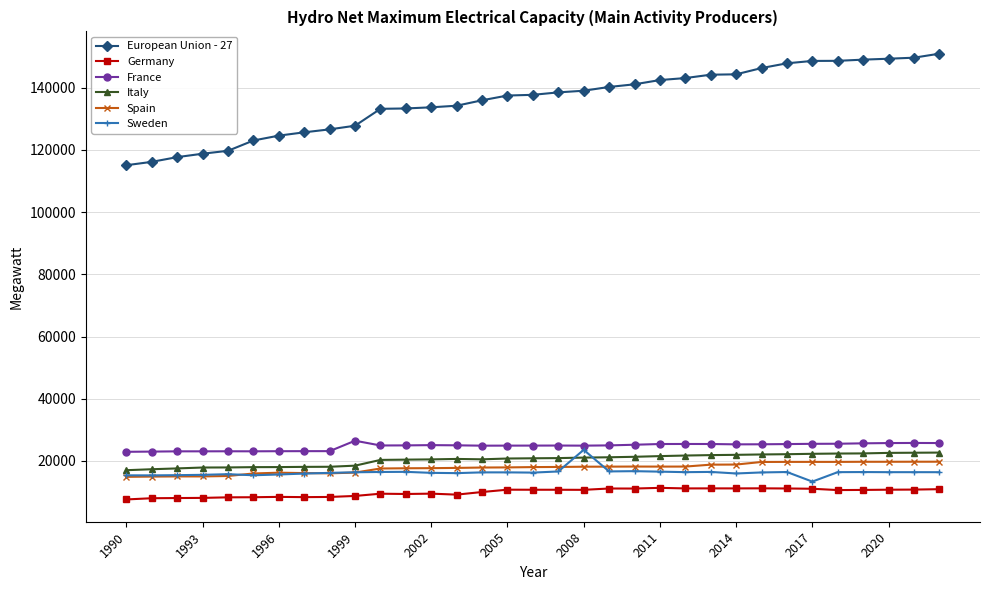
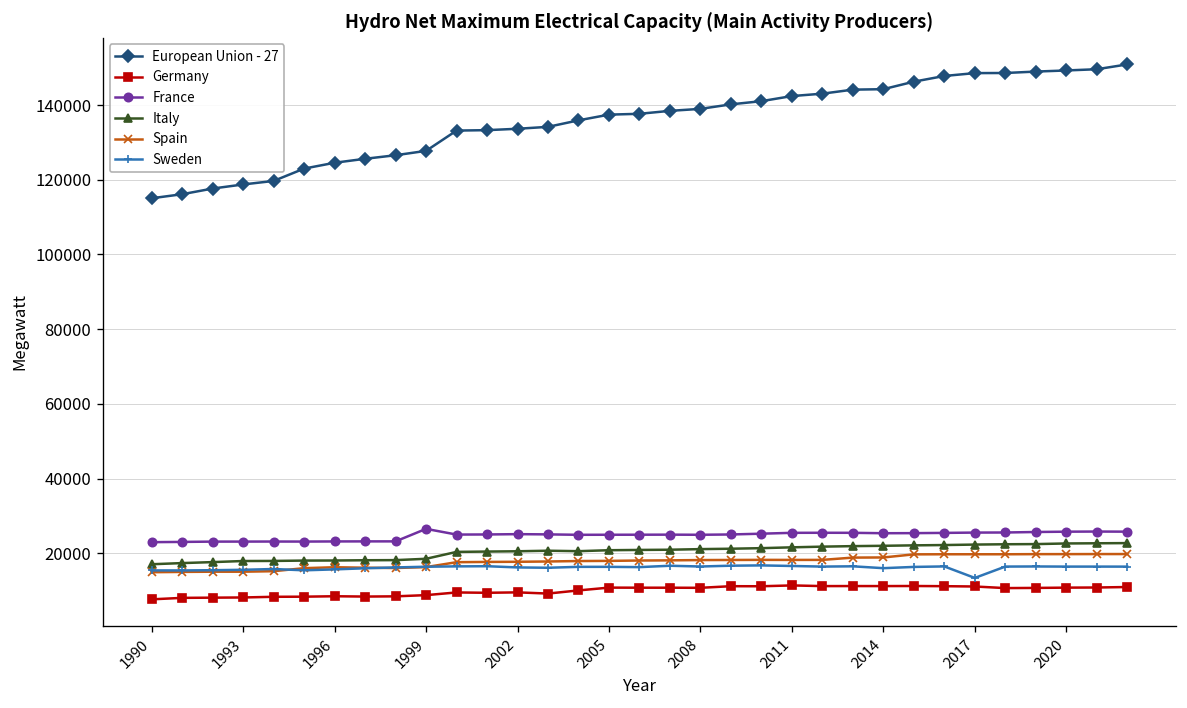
Sweden, 2008: 24000 -> 16000
